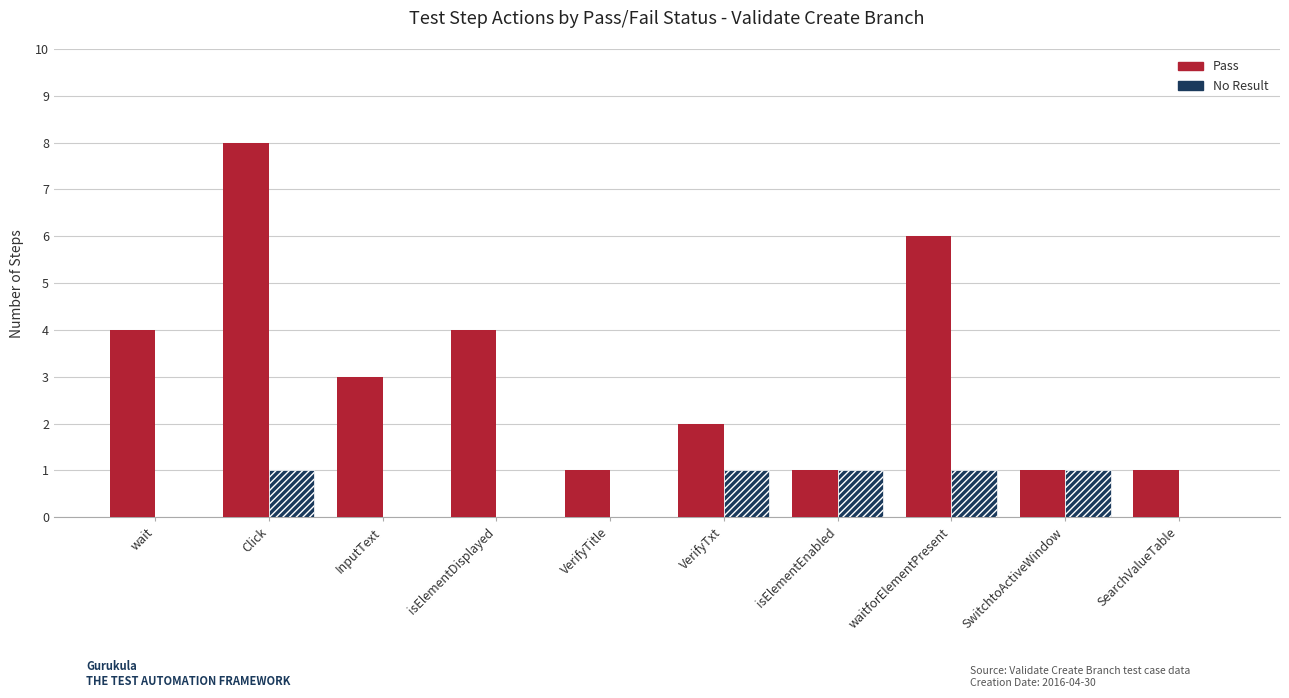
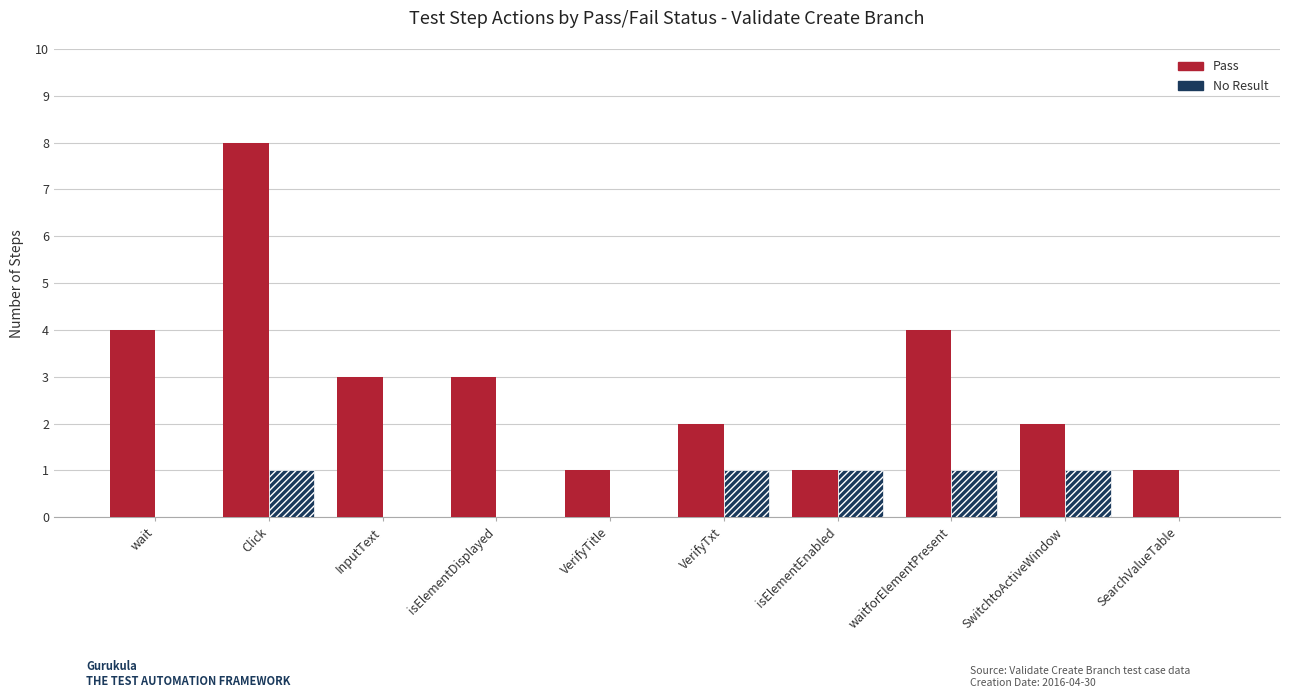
Pass, isElementDisplayed: 4 -> 3
Pass, waitforElementPresent: 6 -> 4
Pass, SwitchtoActiveWindow: 1 -> 2
